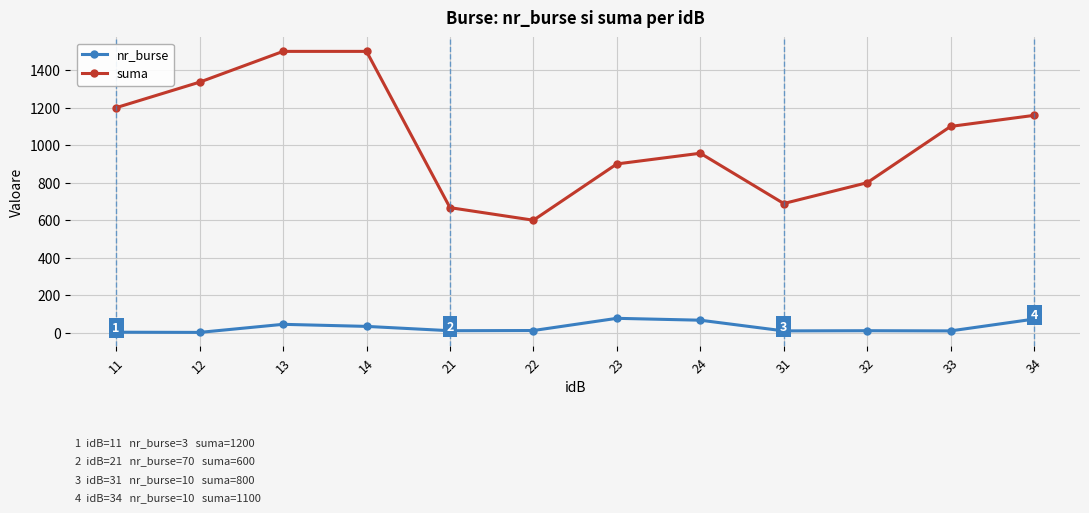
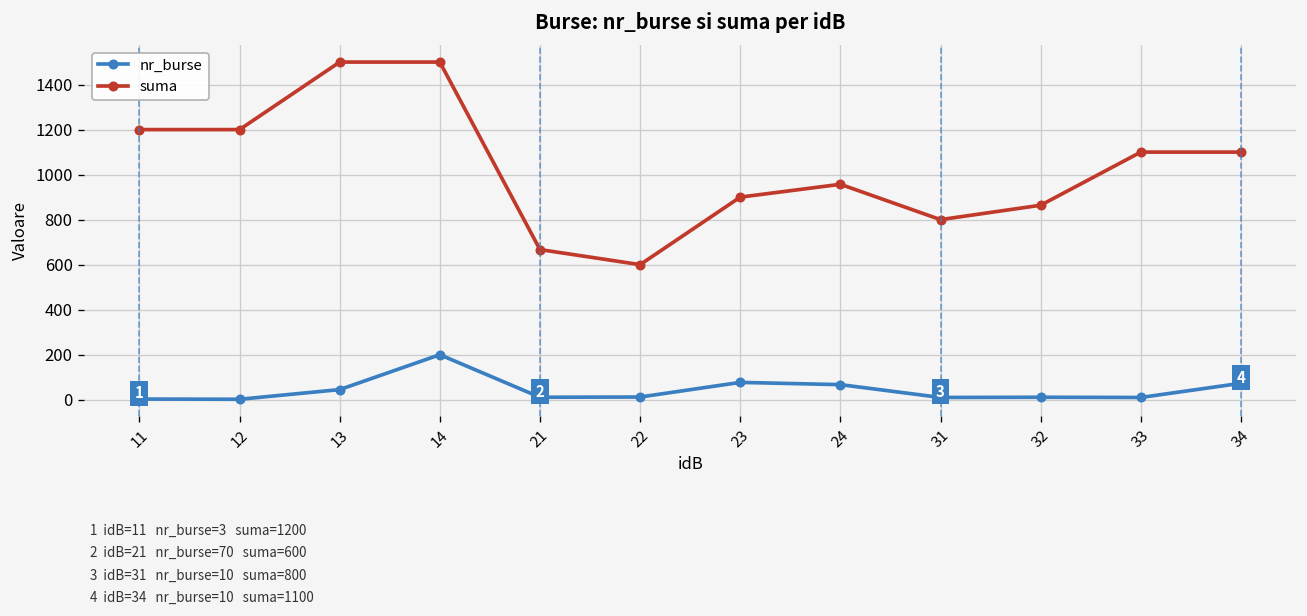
suma, 12: 1340 -> 1200
nr_burse, 14: 30 -> 200
suma, 31: 690 -> 800
suma, 32: 800 -> 860
suma, 34: 1160 -> 1100
